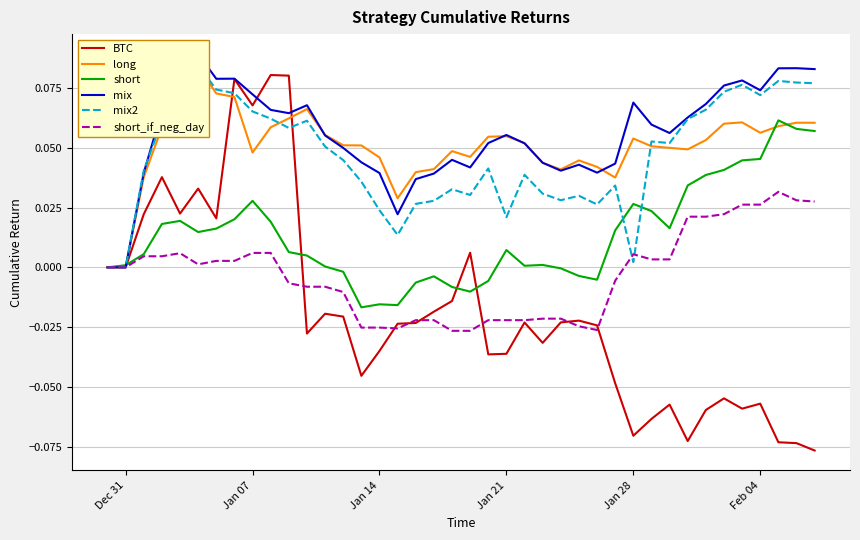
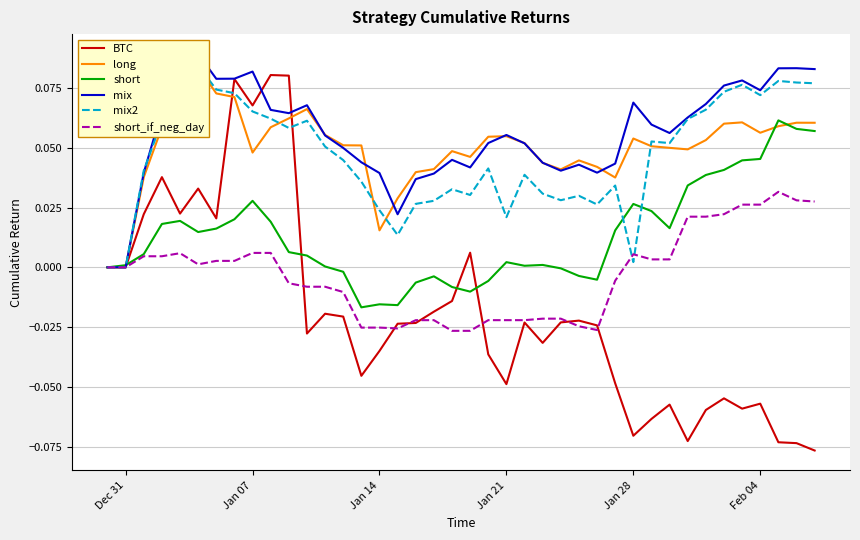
mix, Jan 07: 0.072 -> 0.082
long, Jan 14: 0.046 -> 0.015
BTC, Jan 21: -0.036 -> -0.049
short, Jan 21: 0.007 -> 0.002
